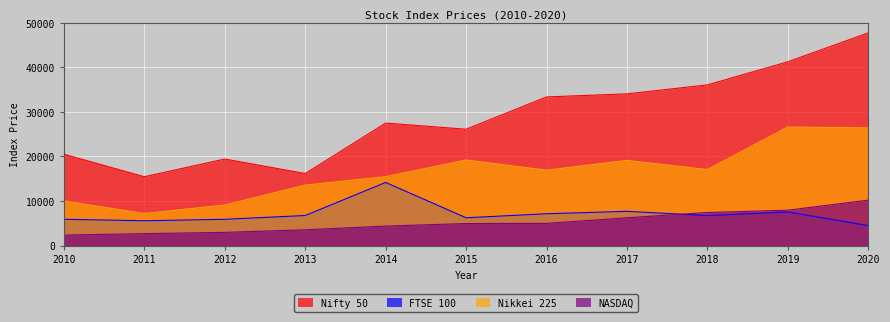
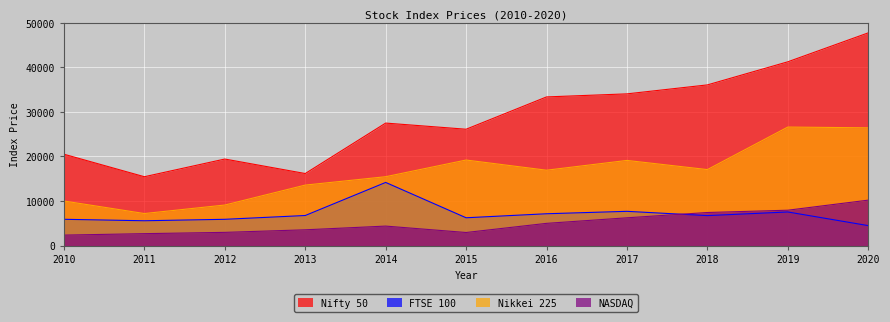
NASDAQ, 2015: 5000 -> 3000
